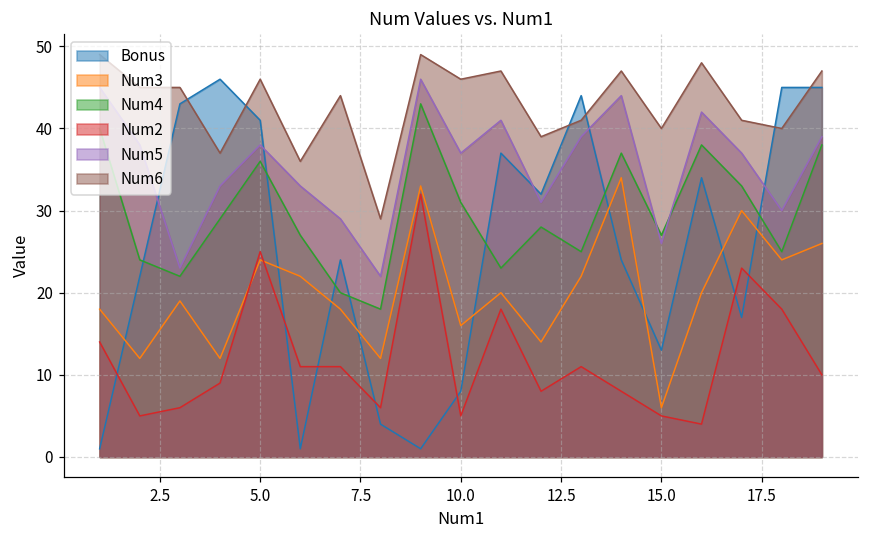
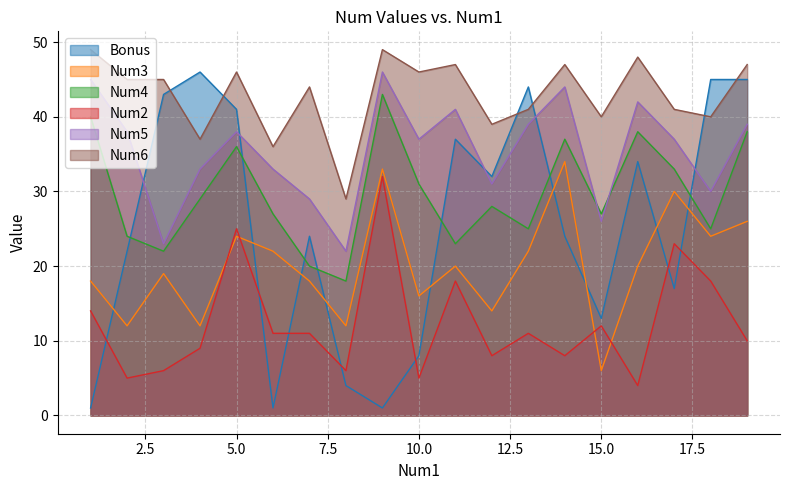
Num2, 15.0: 5 -> 12
